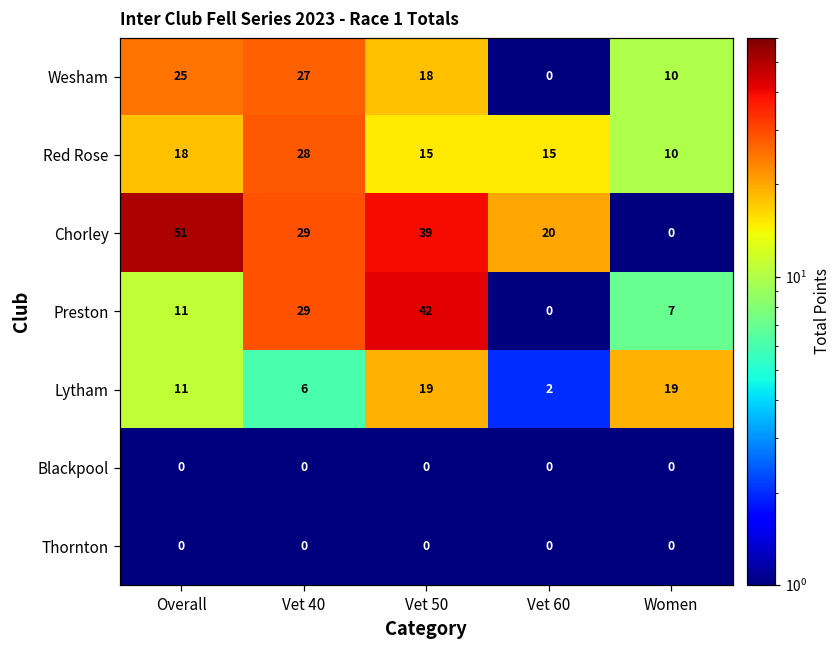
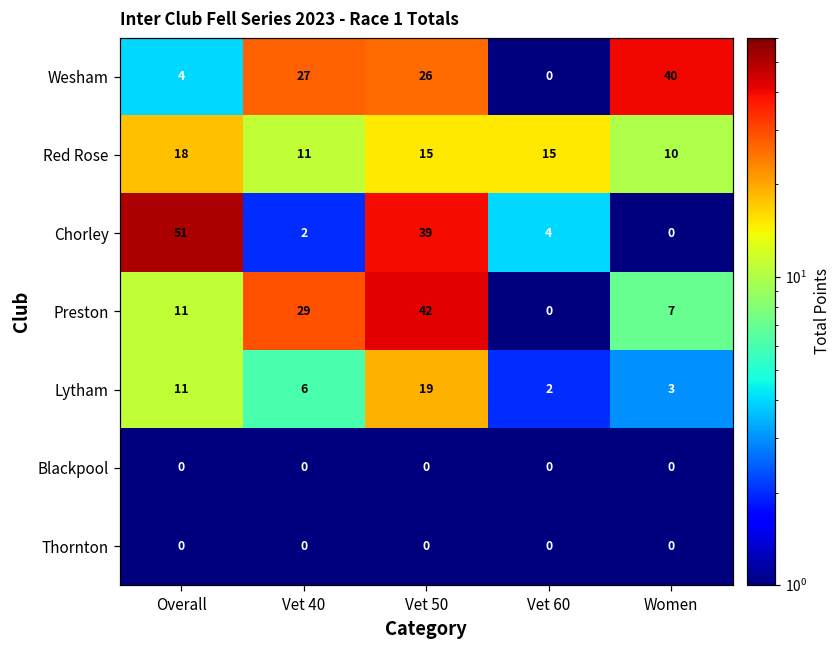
Wesham, Overall: 25 -> 4
Wesham, Vet 50: 18 -> 26
Wesham, Women: 10 -> 40
Red Rose, Vet 40: 28 -> 11
Chorley, Vet 40: 29 -> 2
Chorley, Vet 60: 20 -> 4
Lytham, Women: 19 -> 3
